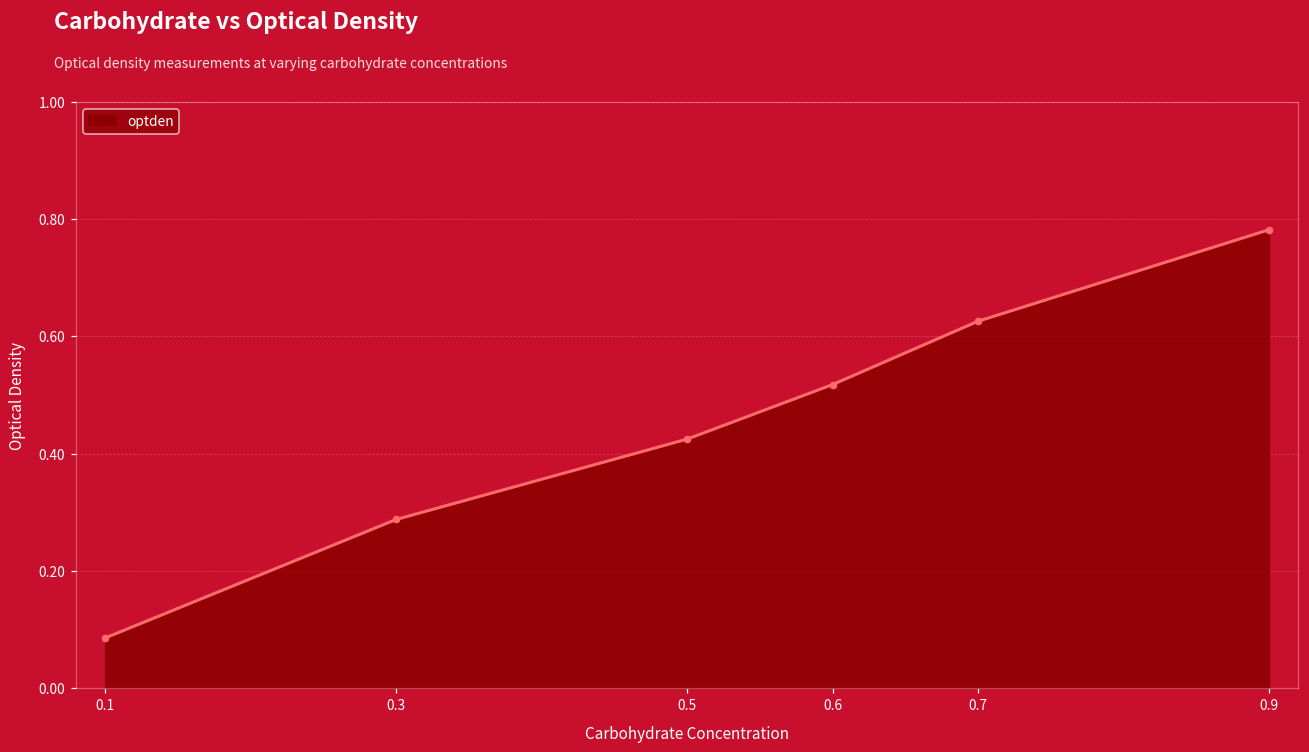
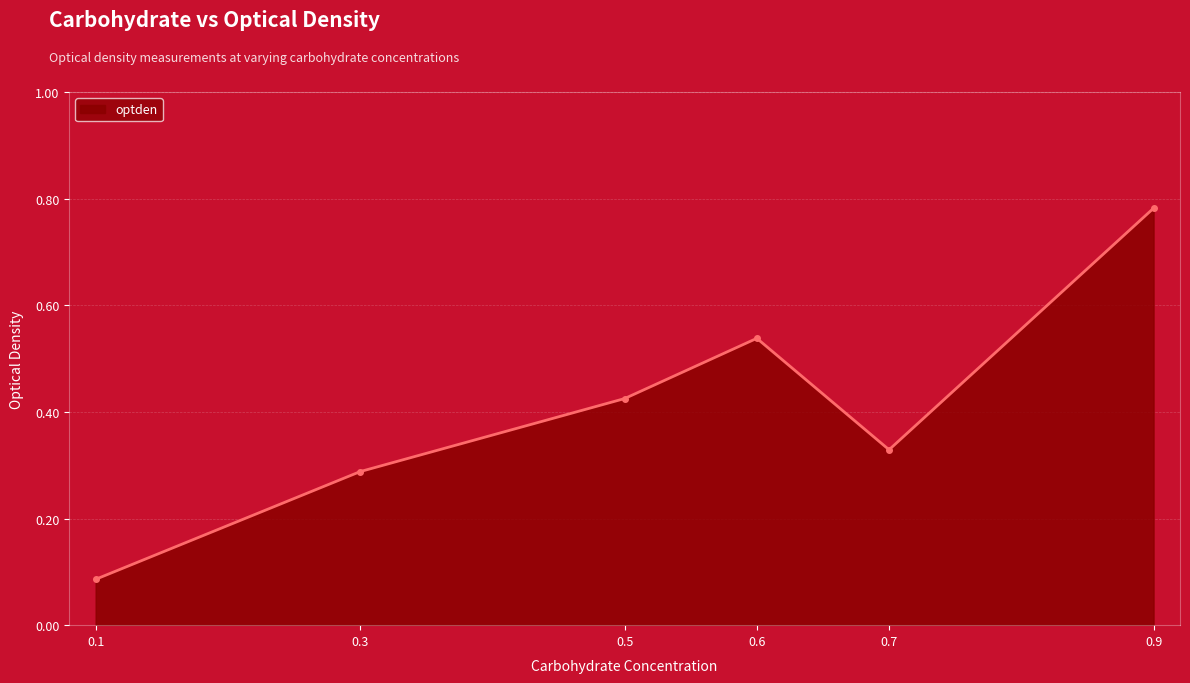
0.6: 0.52 -> 0.54
0.7: 0.63 -> 0.33
